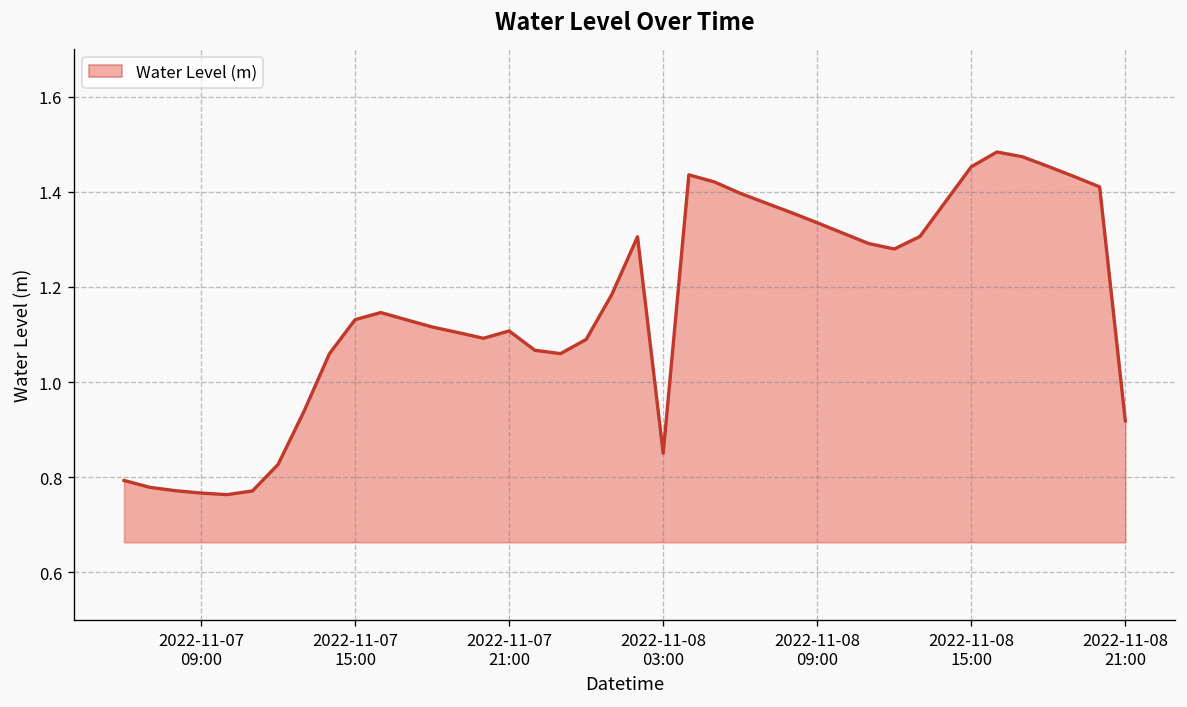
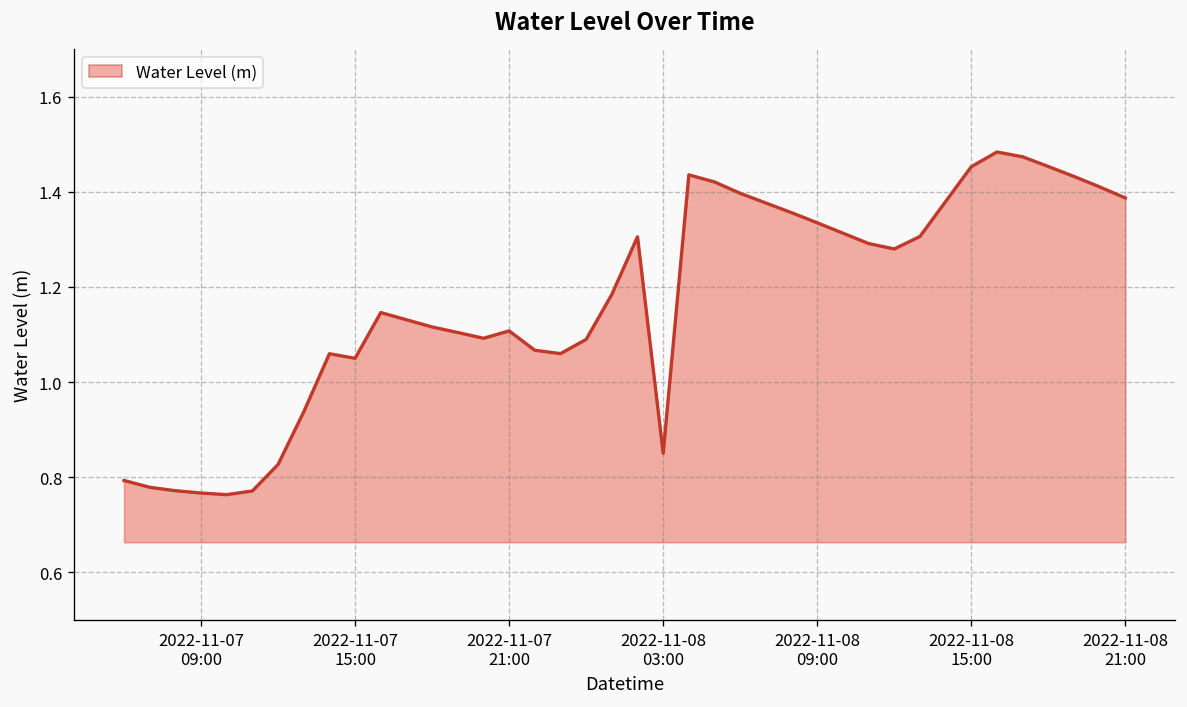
2022-11-07 15:00: 1.13 -> 1.05
2022-11-08 21:00: 0.92 -> 1.39
